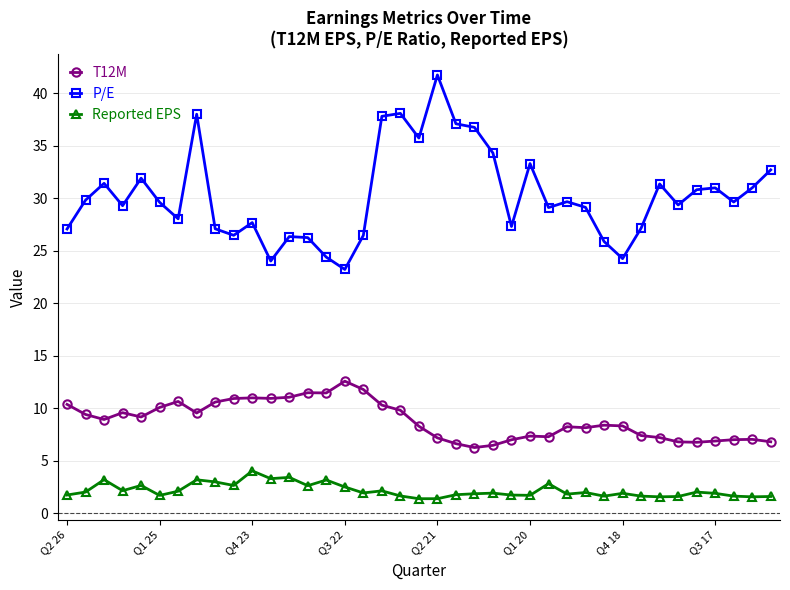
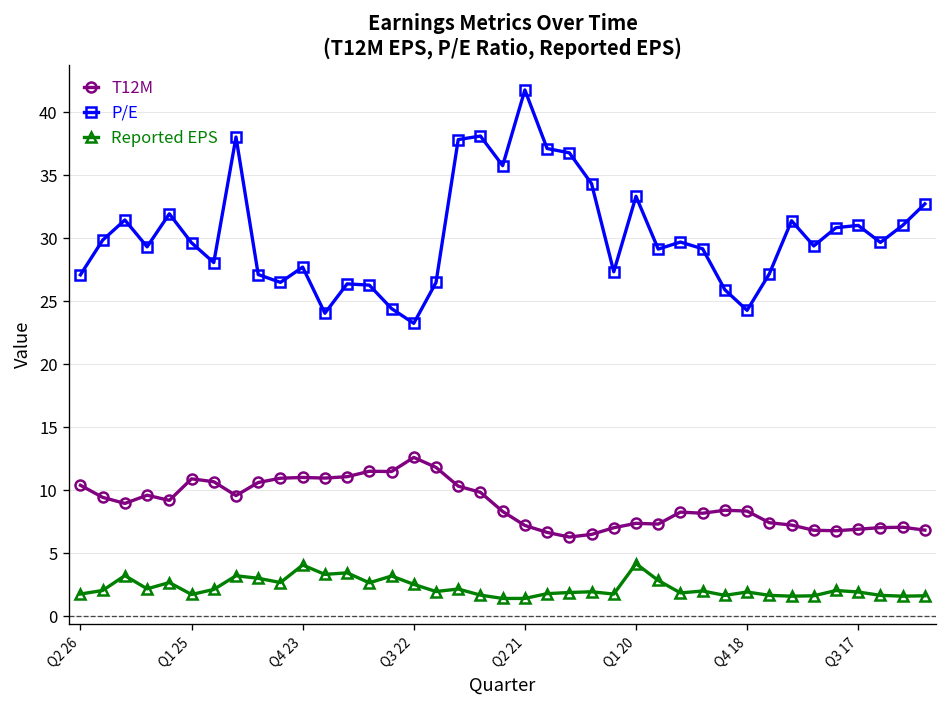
T12M, Q1 25: 10.1 -> 10.9
Reported EPS, Q1 20: 1.7 -> 4.2
